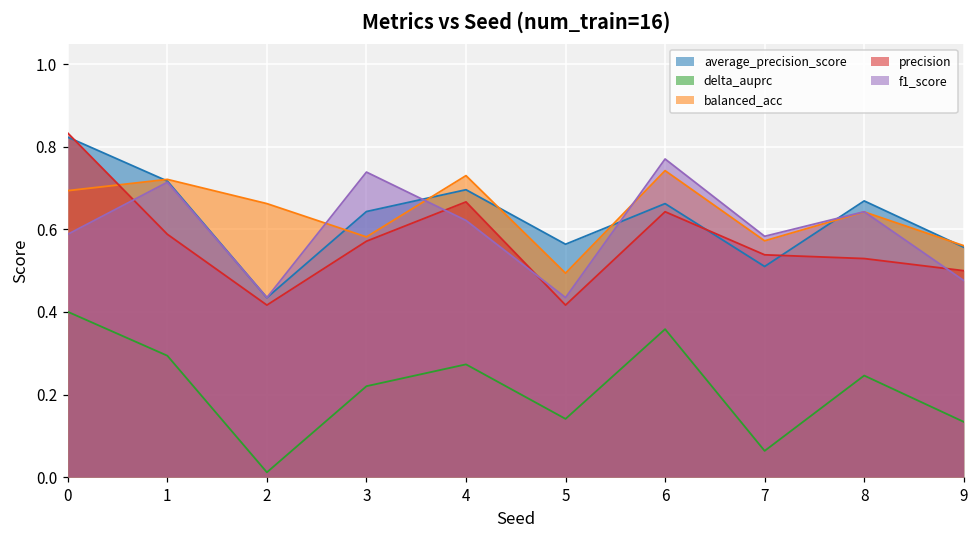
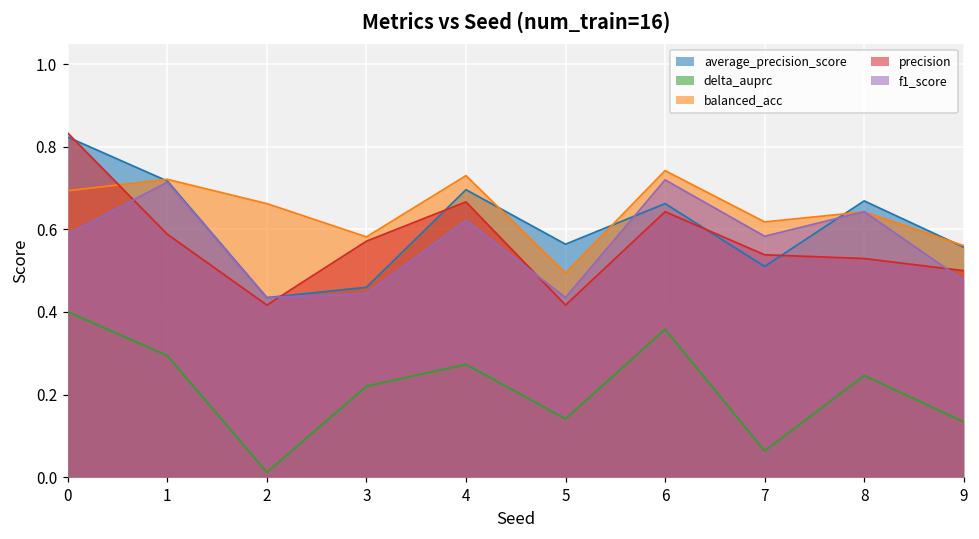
average_precision_score, 3: 0.64 -> 0.46
f1_score, 3: 0.74 -> 0.44
f1_score, 6: 0.77 -> 0.72
balanced_acc, 7: 0.57 -> 0.62
